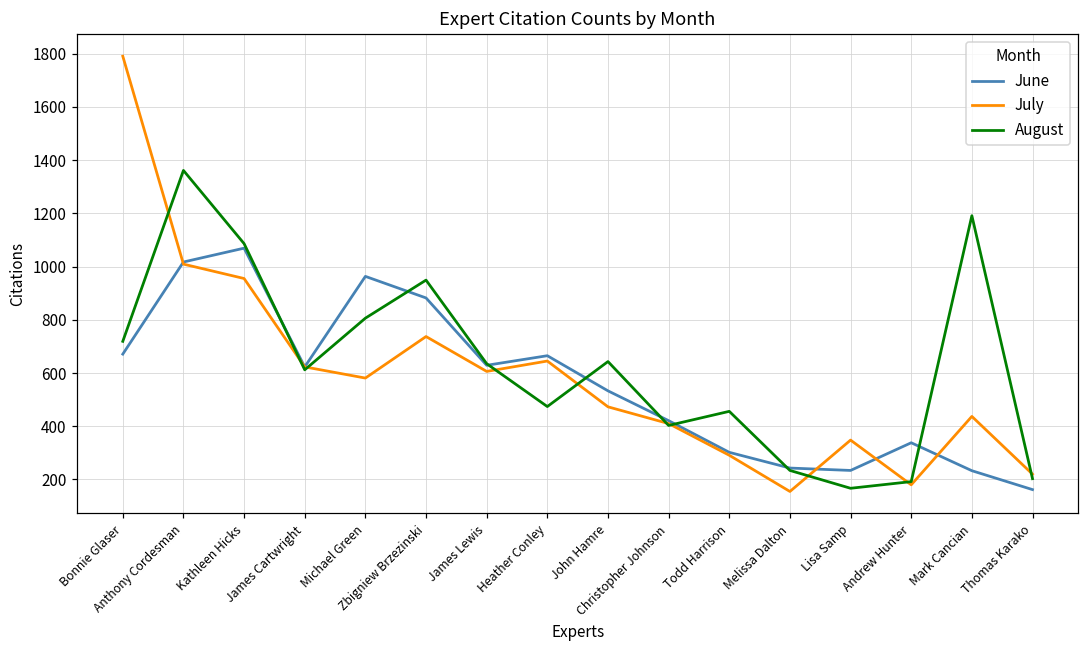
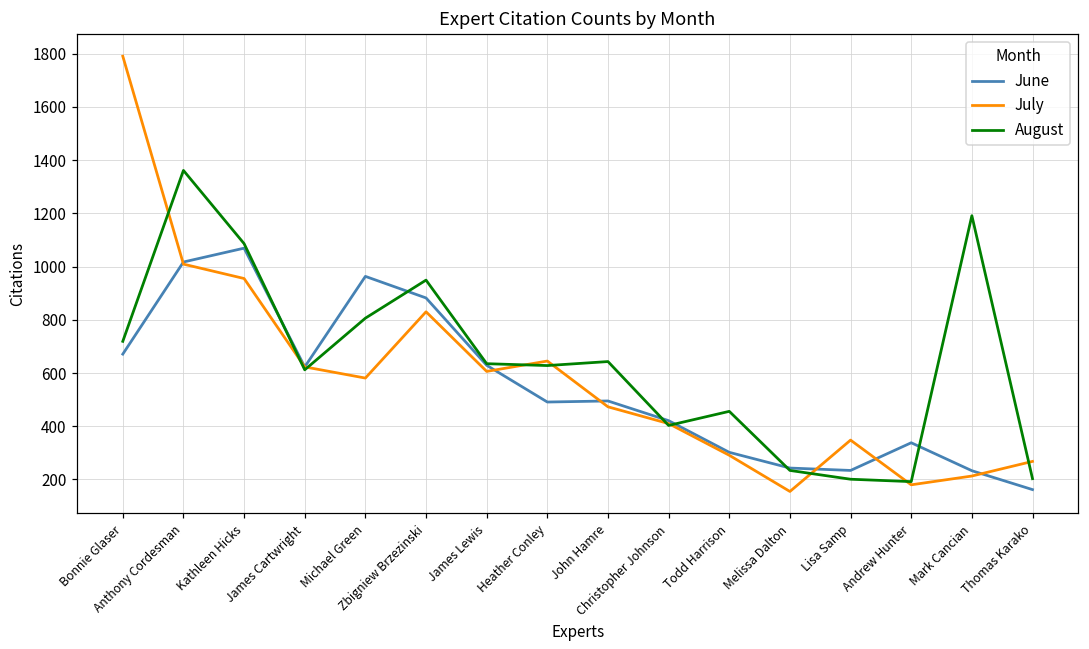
July, Zbigniew Brzezinski: 740 -> 830
June, Heather Conley: 670 -> 490
August, Heather Conley: 470 -> 630
June, John Hamre: 530 -> 500
August, Lisa Samp: 170 -> 200
July, Mark Cancian: 440 -> 210
July, Thomas Karako: 220 -> 270
